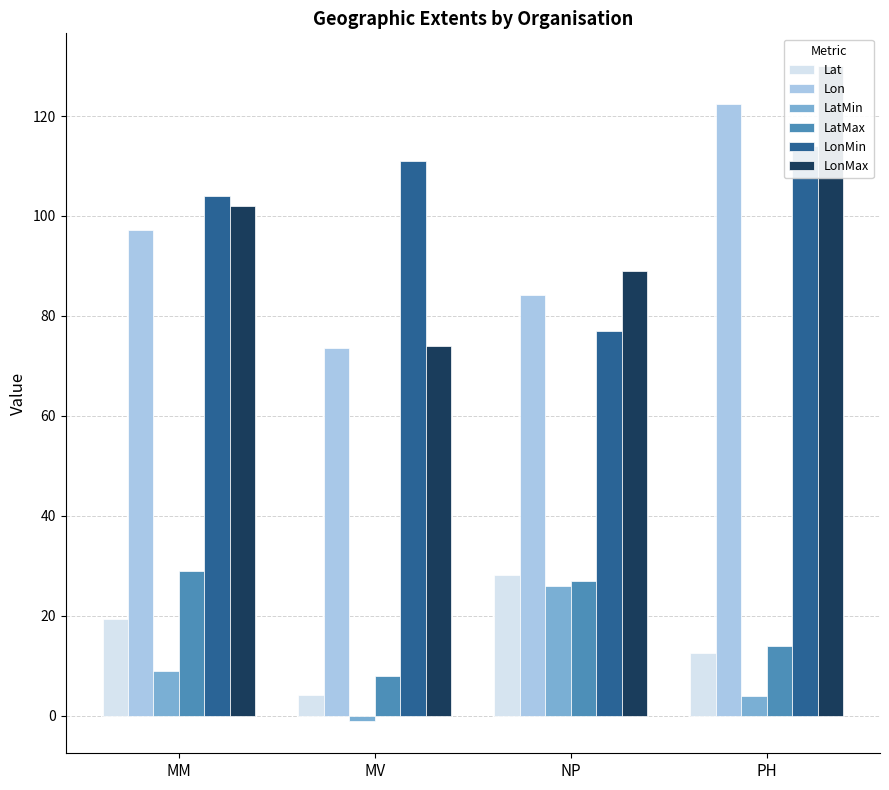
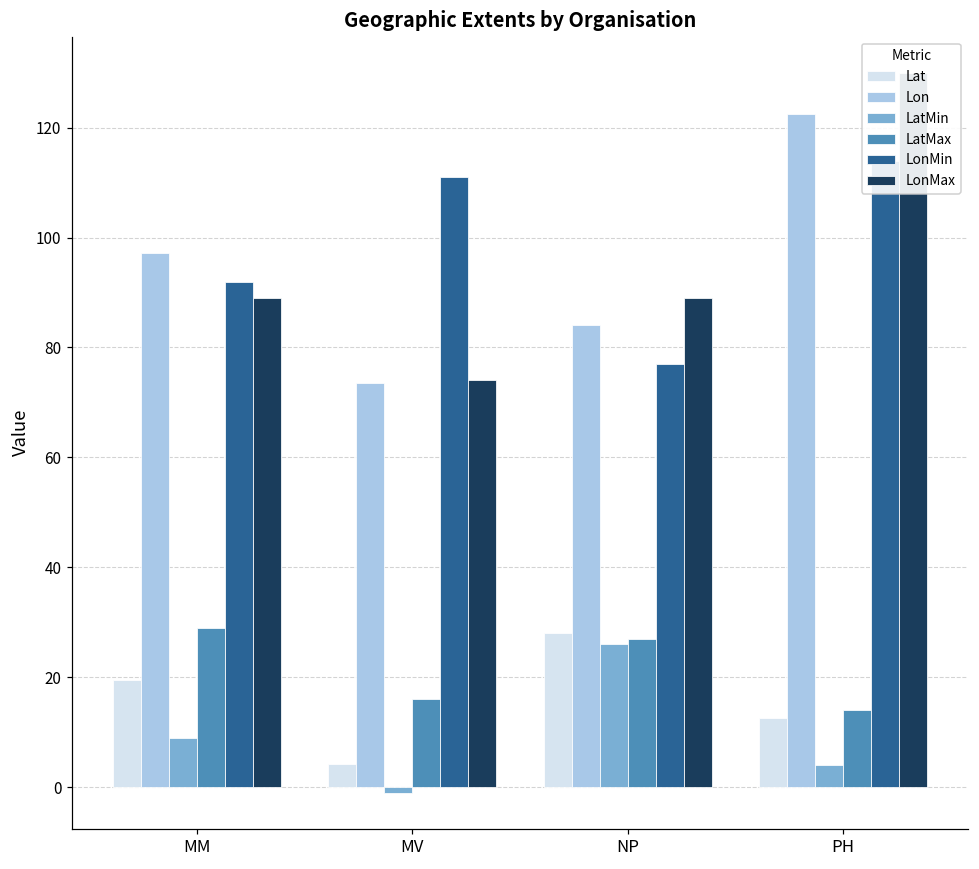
LonMin, MM: 104 -> 92
LonMax, MM: 102 -> 89
LatMax, MV: 8 -> 16
